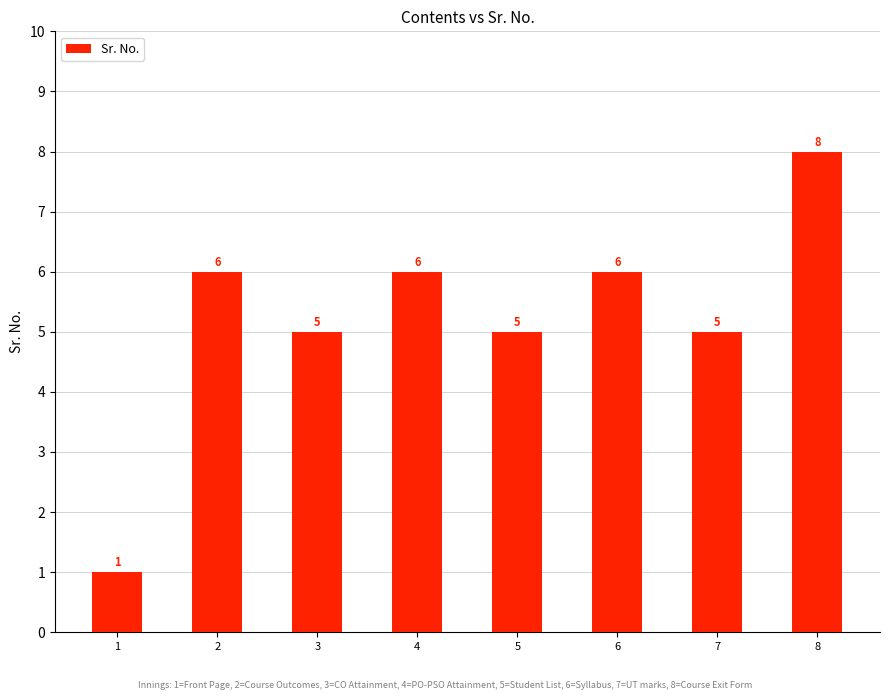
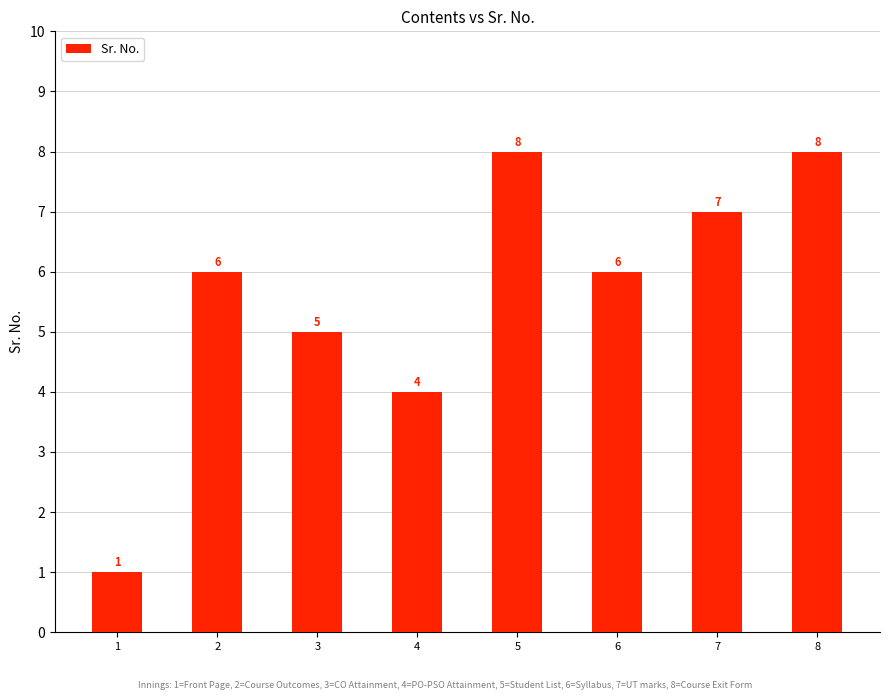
4: 6 -> 4
5: 5 -> 8
7: 5 -> 7
